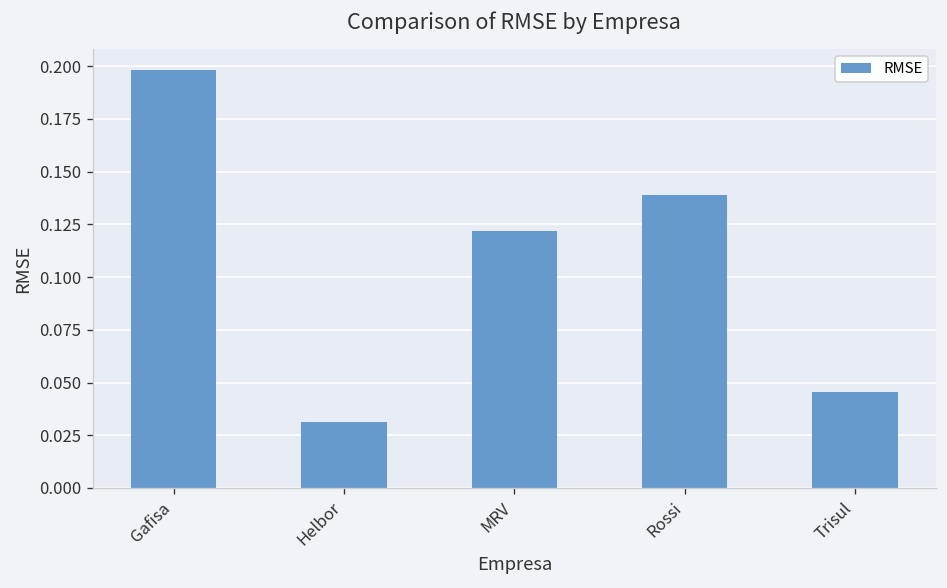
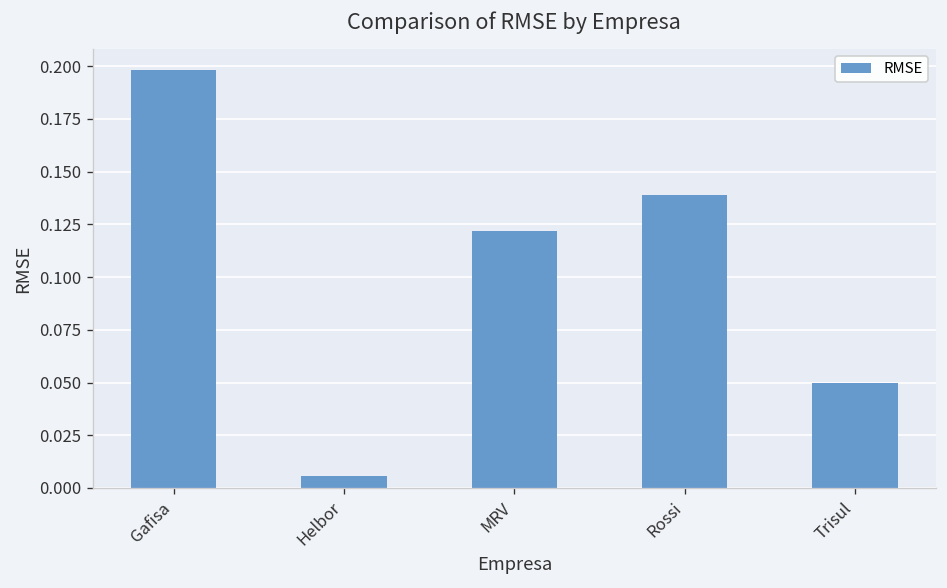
Helbor: 0.031 -> 0.006
Trisul: 0.045 -> 0.050
